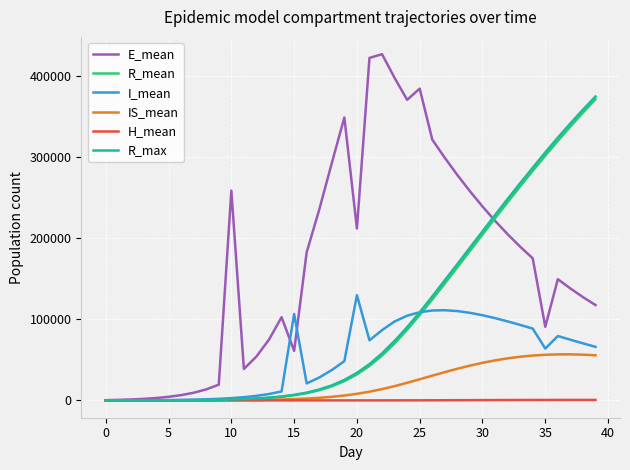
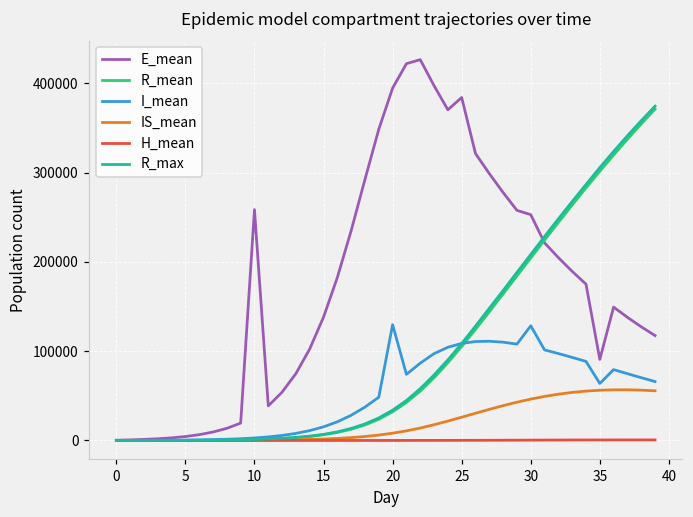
E_mean, 15: 60000 -> 140000
I_mean, 15: 110000 -> 20000
E_mean, 20: 210000 -> 390000
E_mean, 30: 240000 -> 250000
I_mean, 30: 100000 -> 130000
